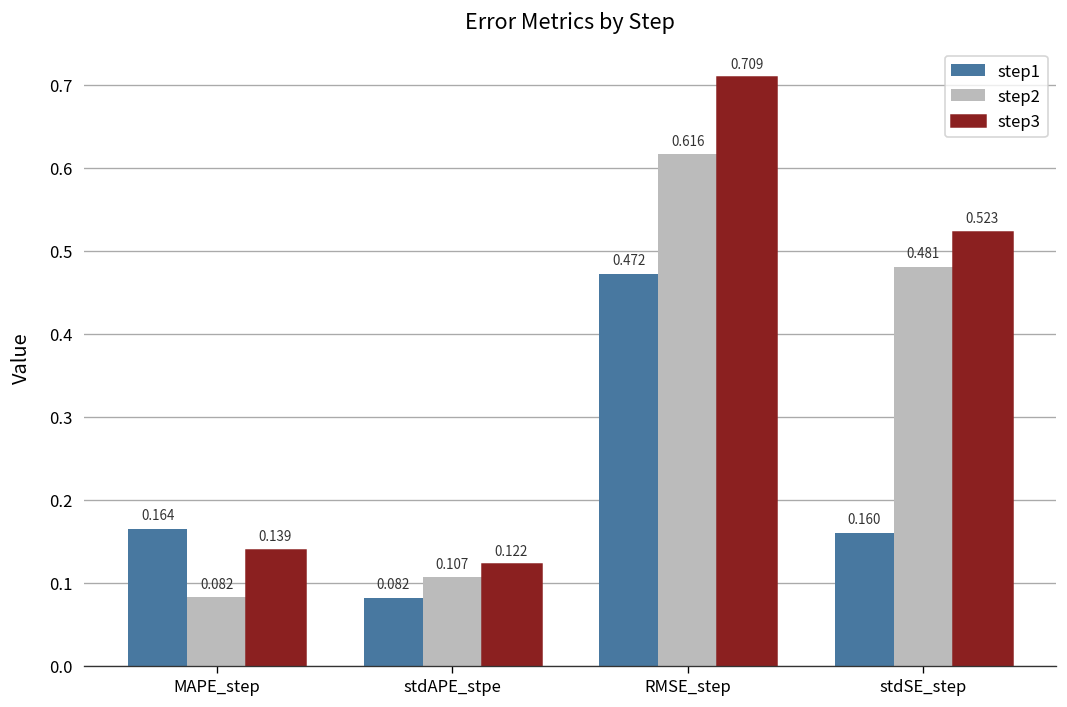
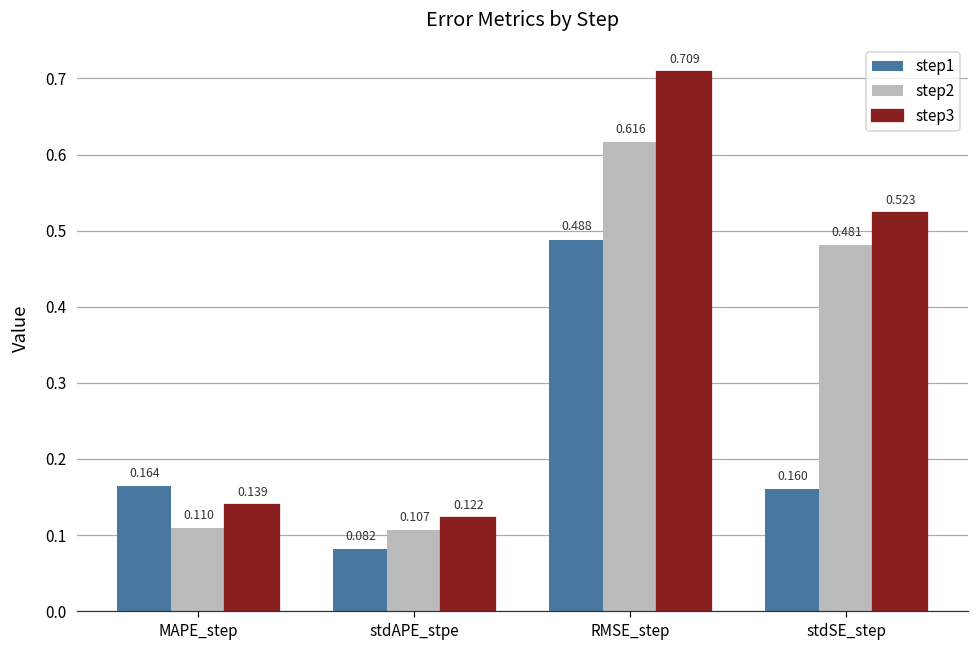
step2, MAPE_step: 0.082 -> 0.110
step1, RMSE_step: 0.472 -> 0.488
